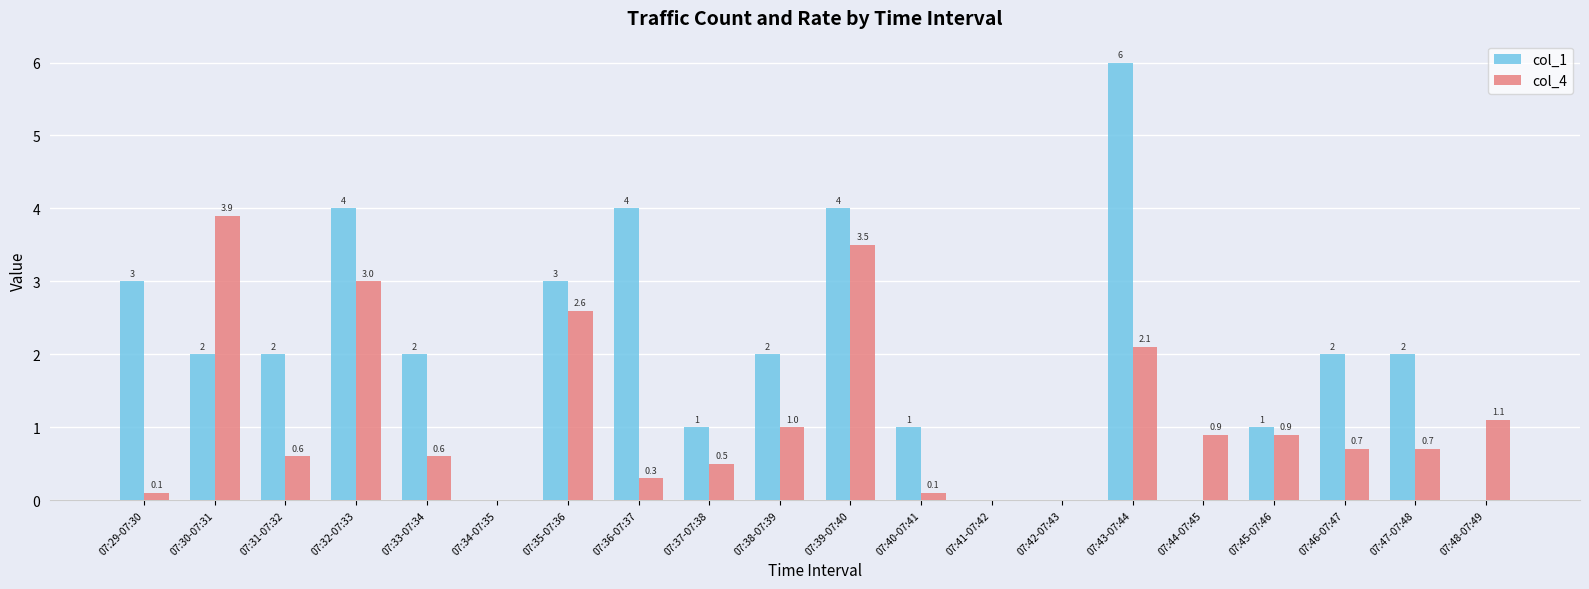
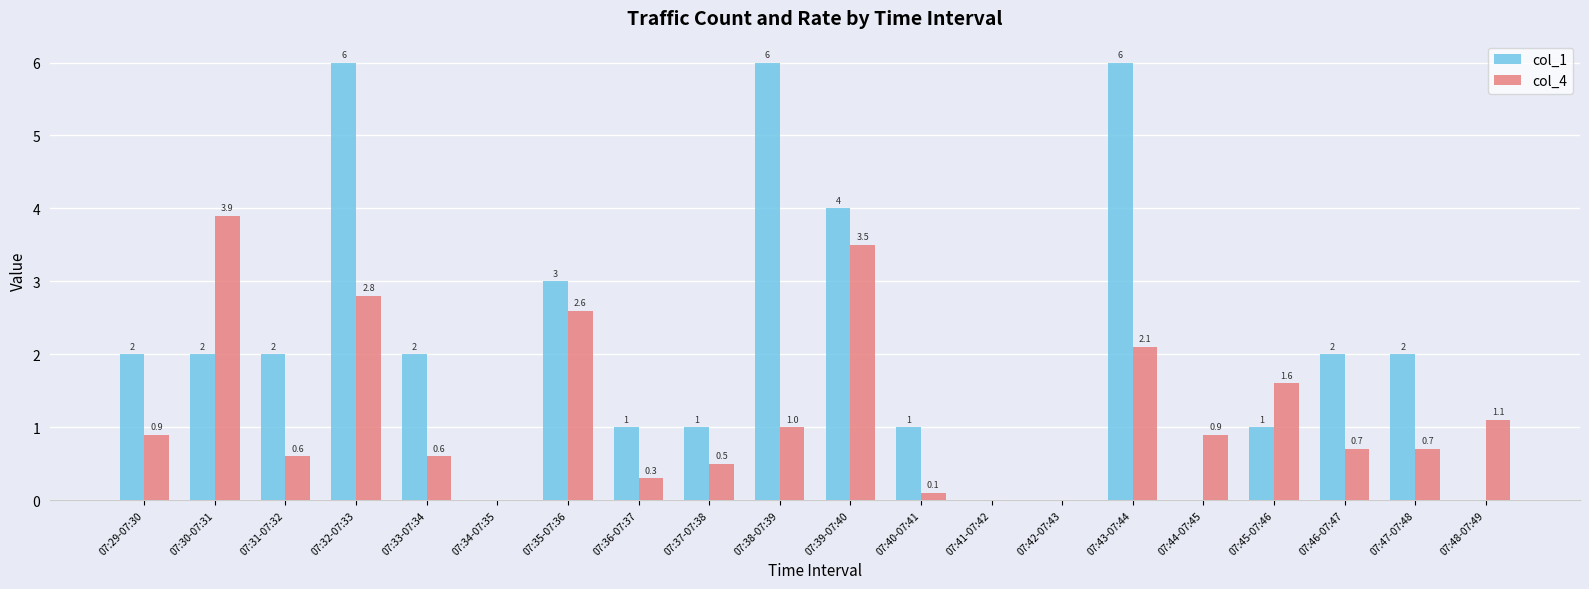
col_1, 07:29-07:30: 3 -> 2
col_4, 07:29-07:30: 0.1 -> 0.9
col_1, 07:32-07:33: 4 -> 6
col_4, 07:32-07:33: 3.0 -> 2.8
col_1, 07:36-07:37: 4 -> 1
col_1, 07:38-07:39: 2 -> 6
col_4, 07:45-07:46: 0.9 -> 1.6
